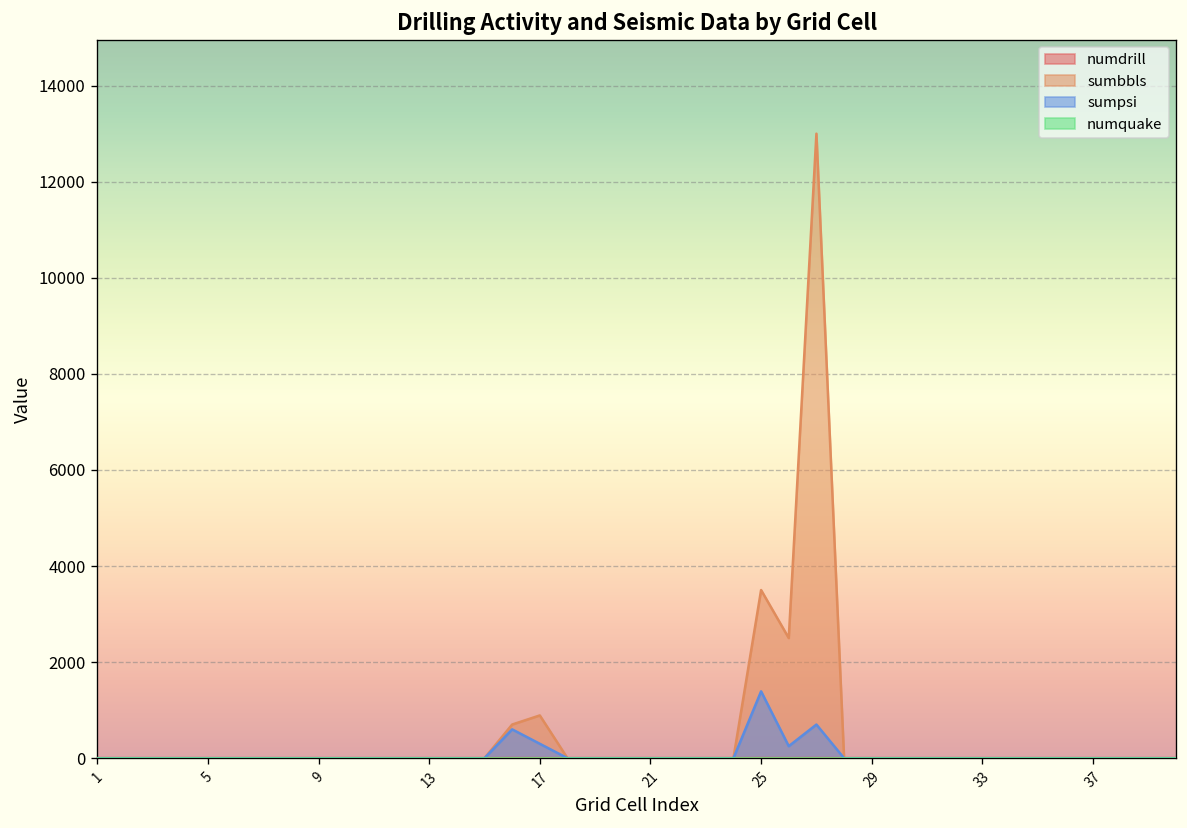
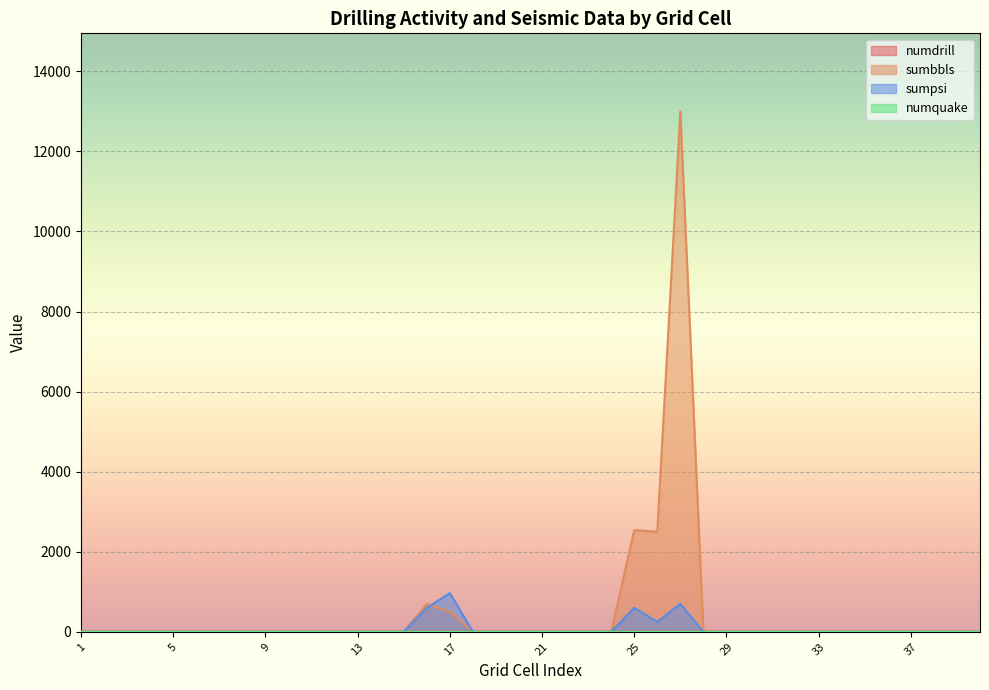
sumbbls, 17: 900 -> 500
sumpsi, 17: 300 -> 1000
sumbbls, 25: 3500 -> 2500
sumpsi, 25: 1400 -> 600
